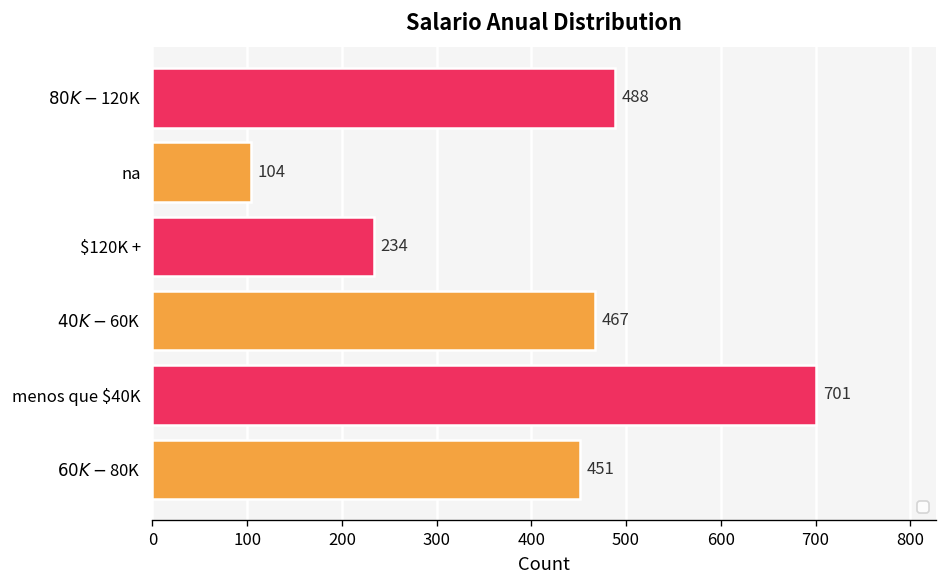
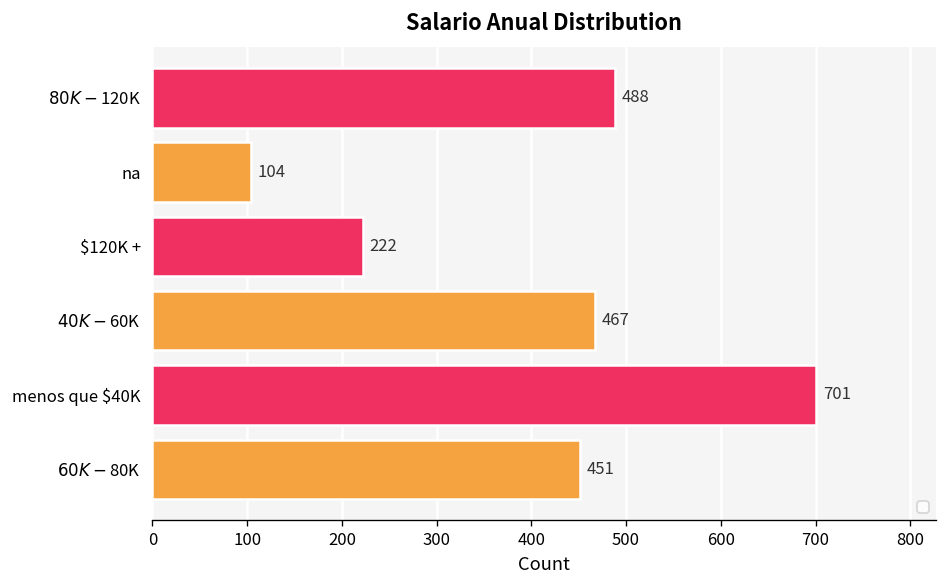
$120K +: 234 -> 222
